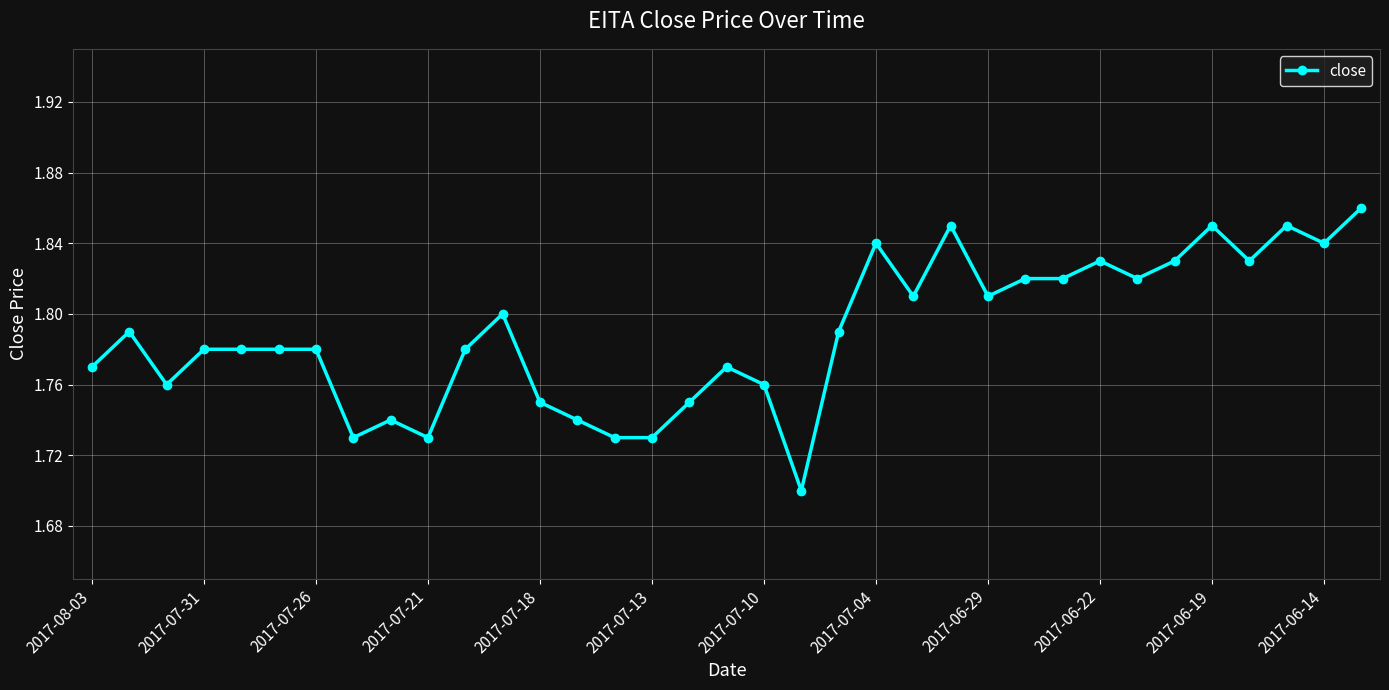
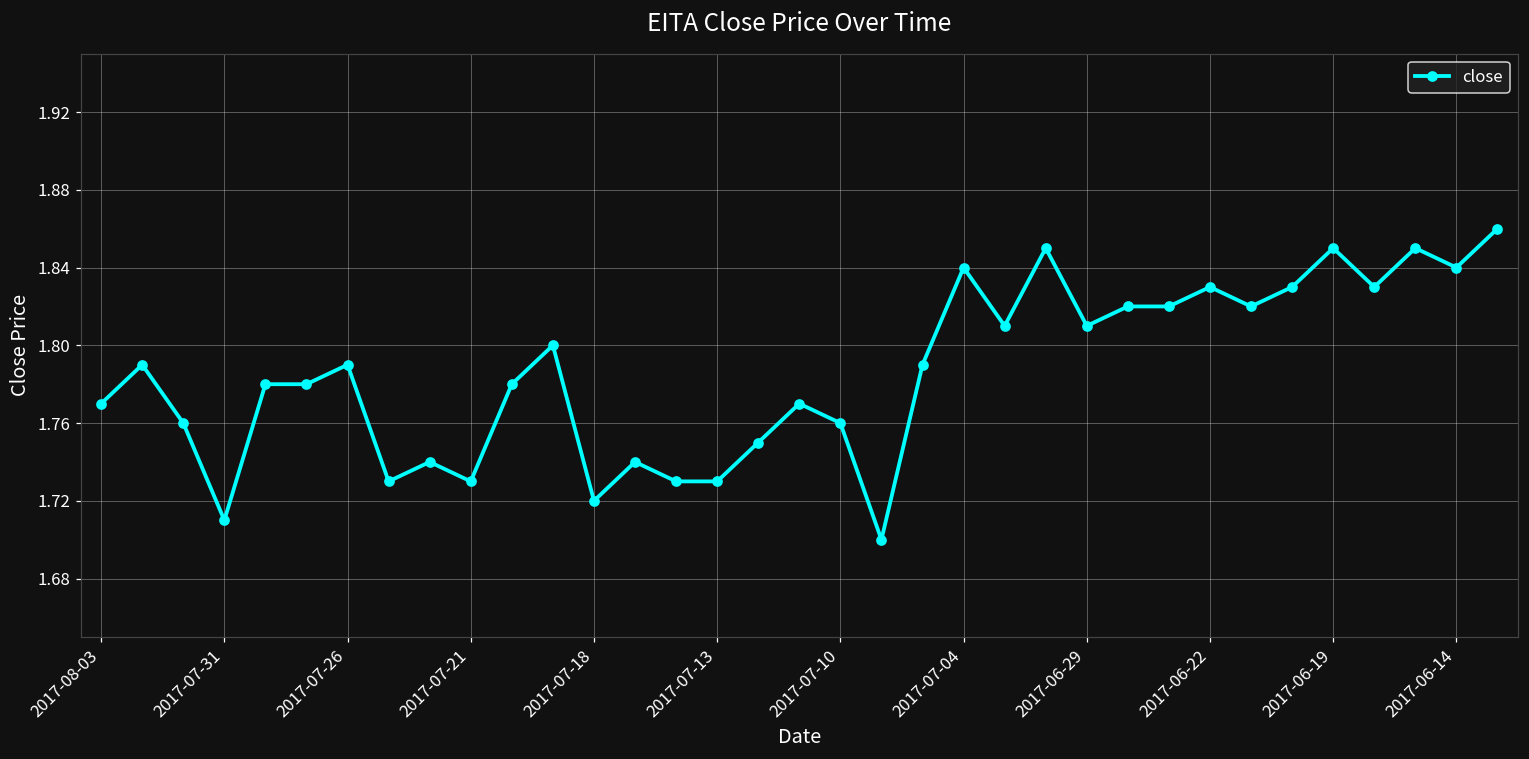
2017-07-31: 1.78 -> 1.71
2017-07-26: 1.78 -> 1.79
2017-07-18: 1.75 -> 1.72
